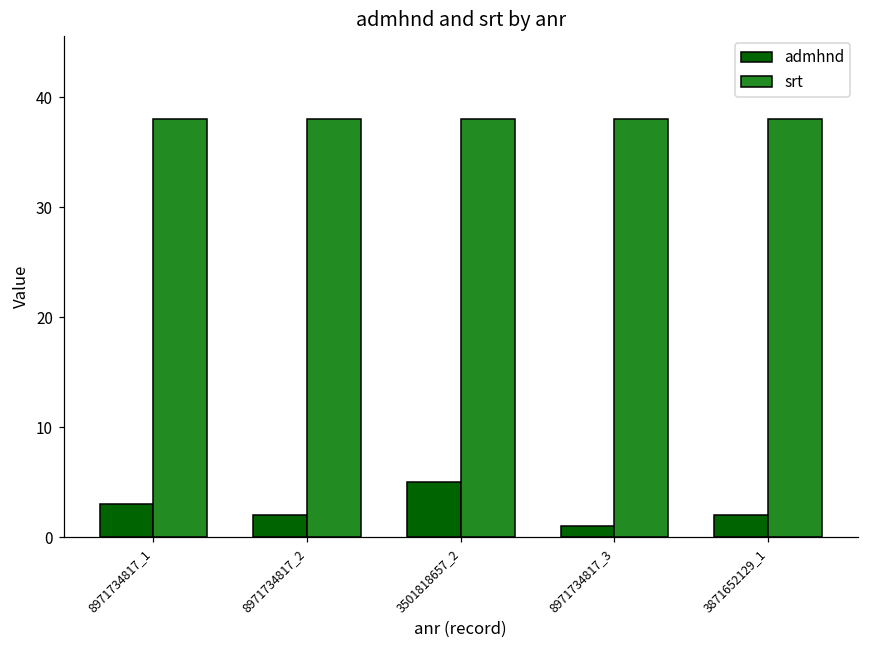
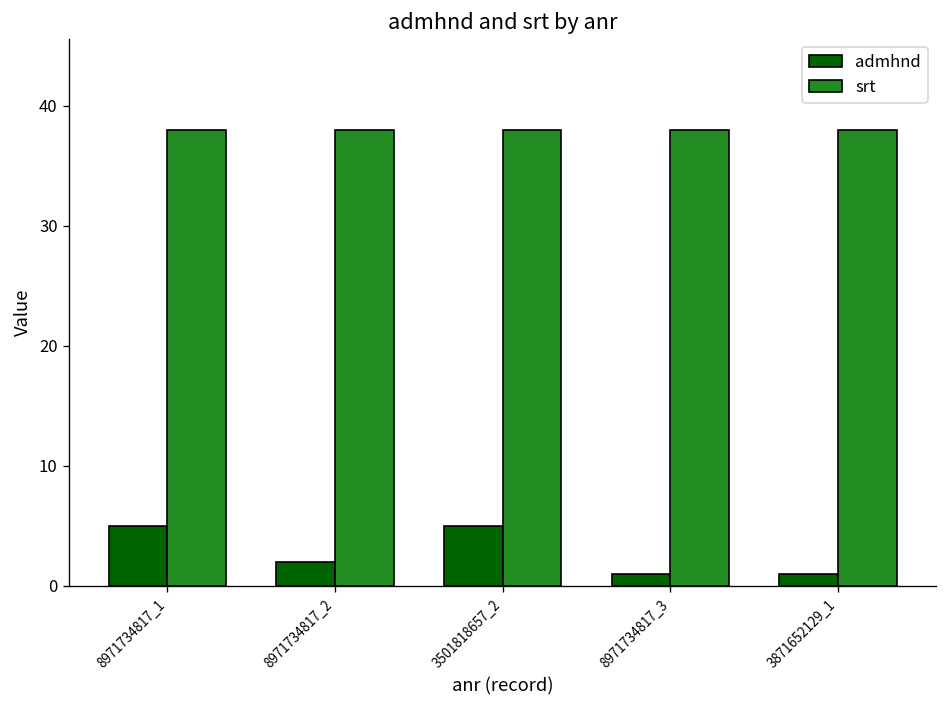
admhnd, 8971734817_1: 3 -> 5
admhnd, 3871652129_1: 2 -> 1
